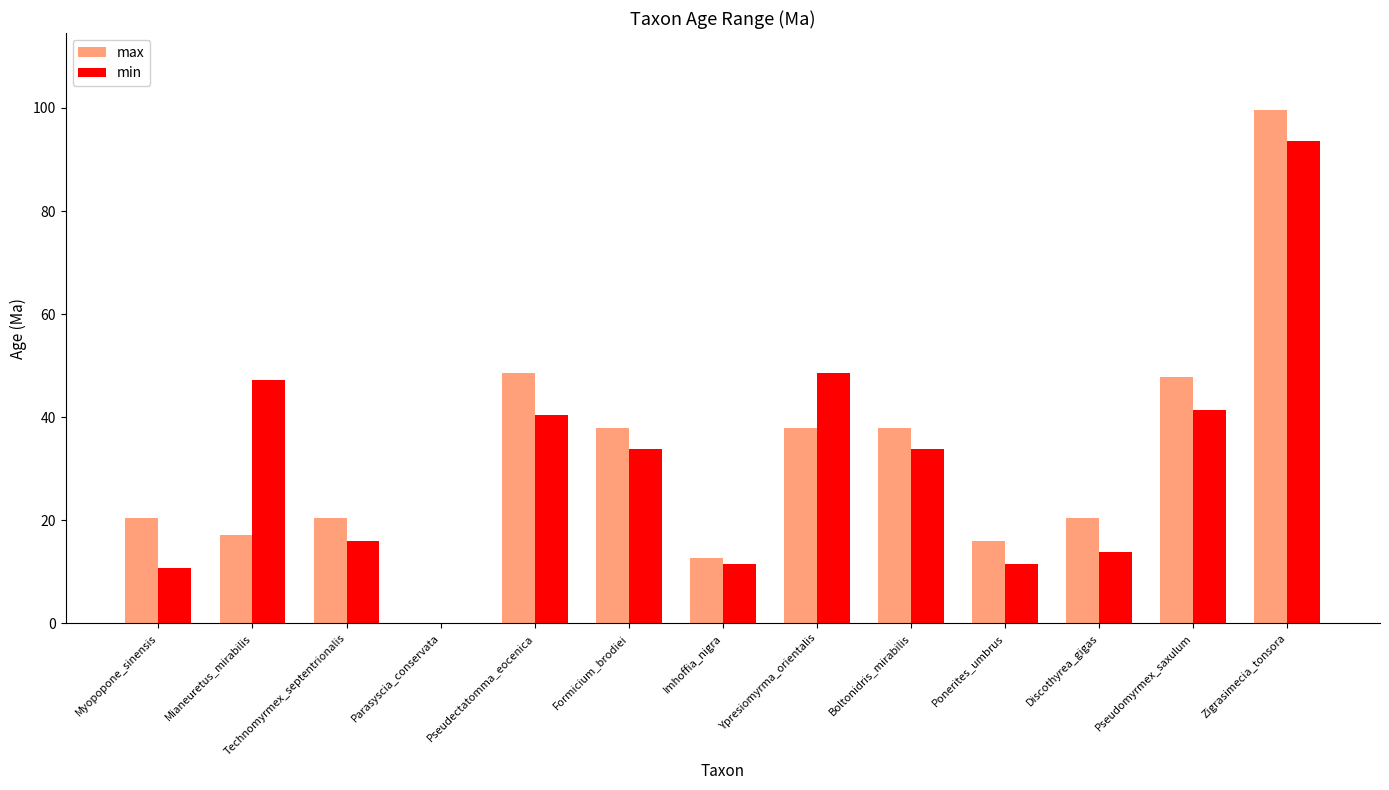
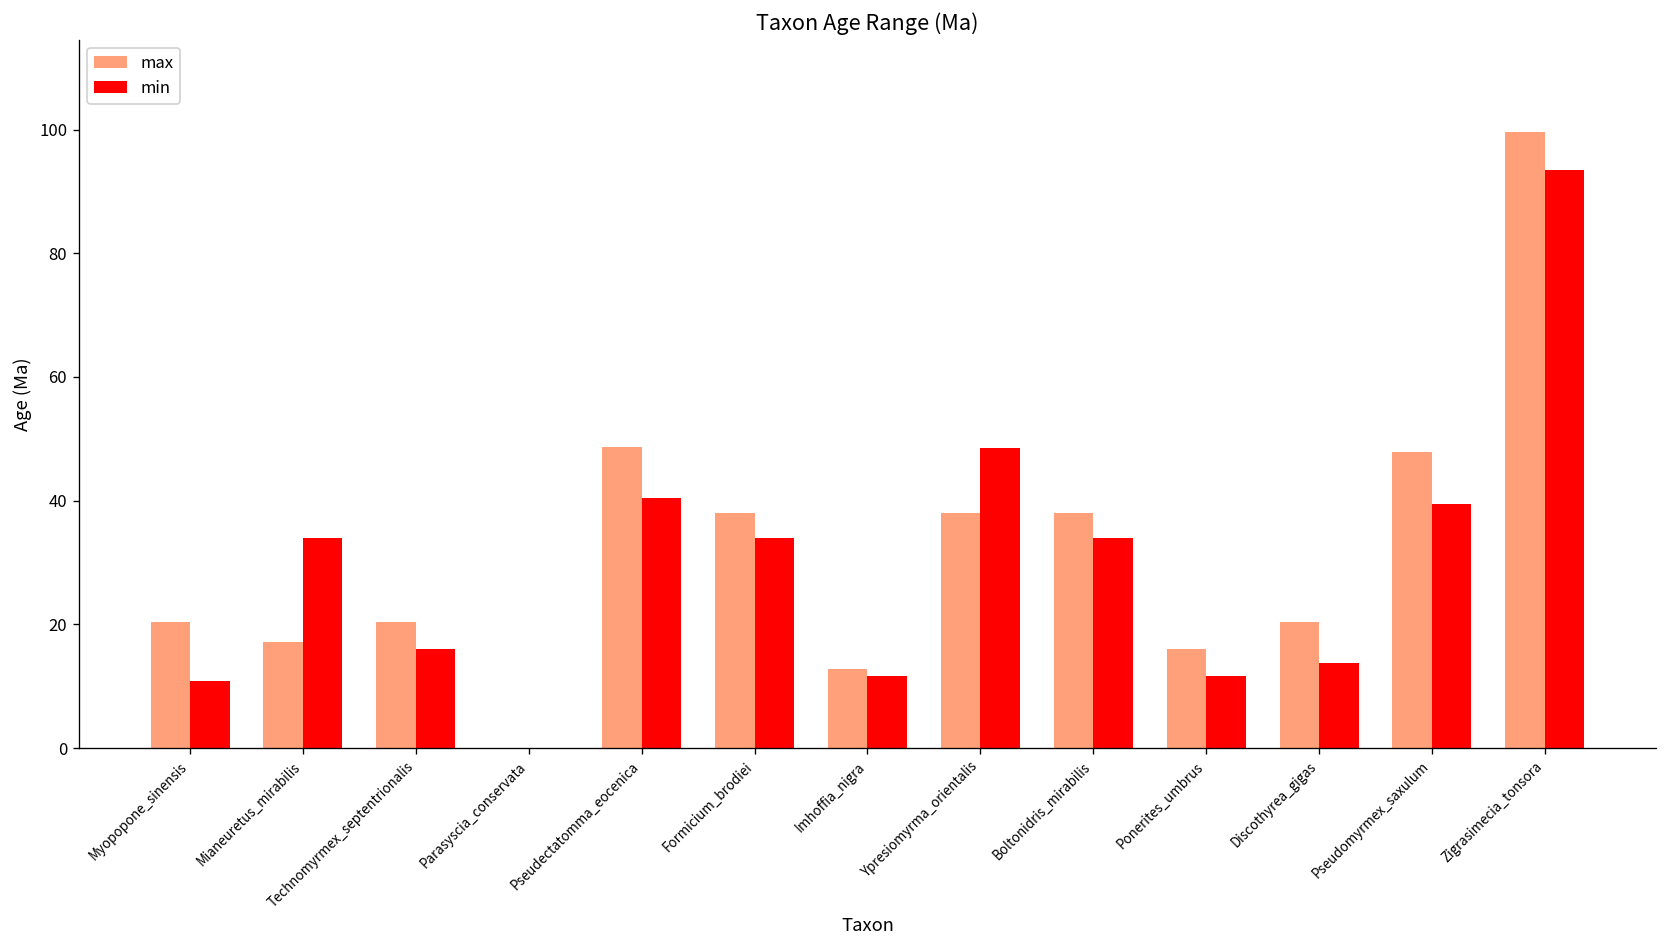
min, Mianeuretus_mirabilis: 47 -> 34
min, Pseudomyrmex_saxulum: 41 -> 40
